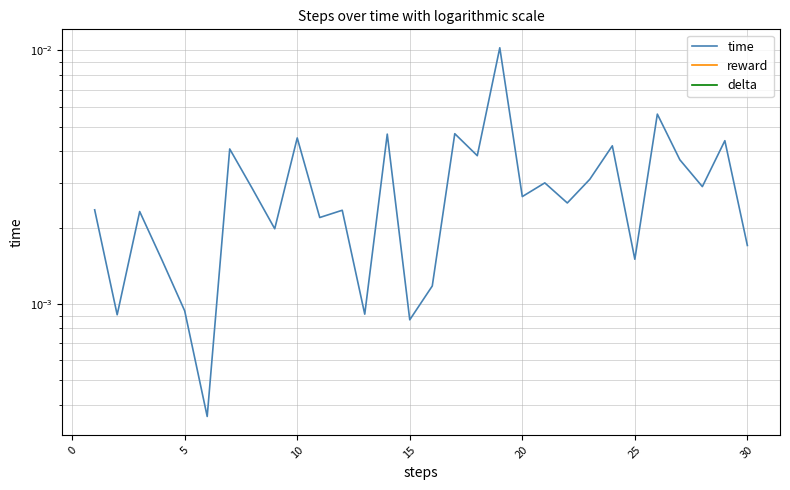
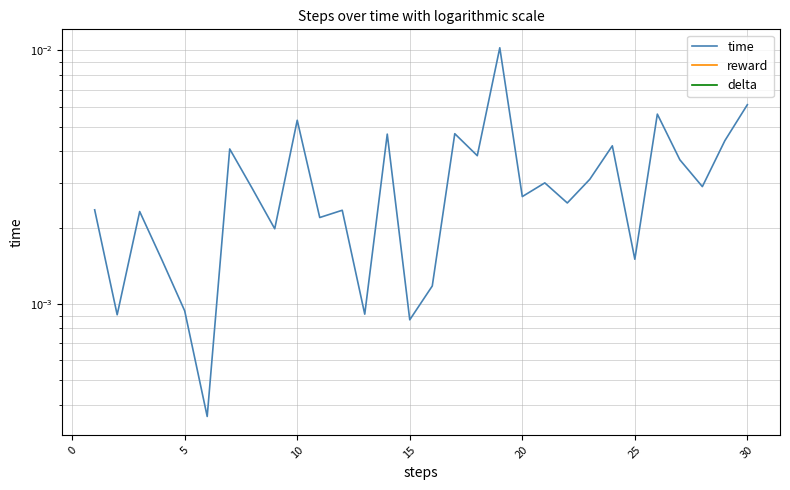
time, 10: 0.0045 -> 0.0053
time, 30: 0.0017 -> 0.0061
